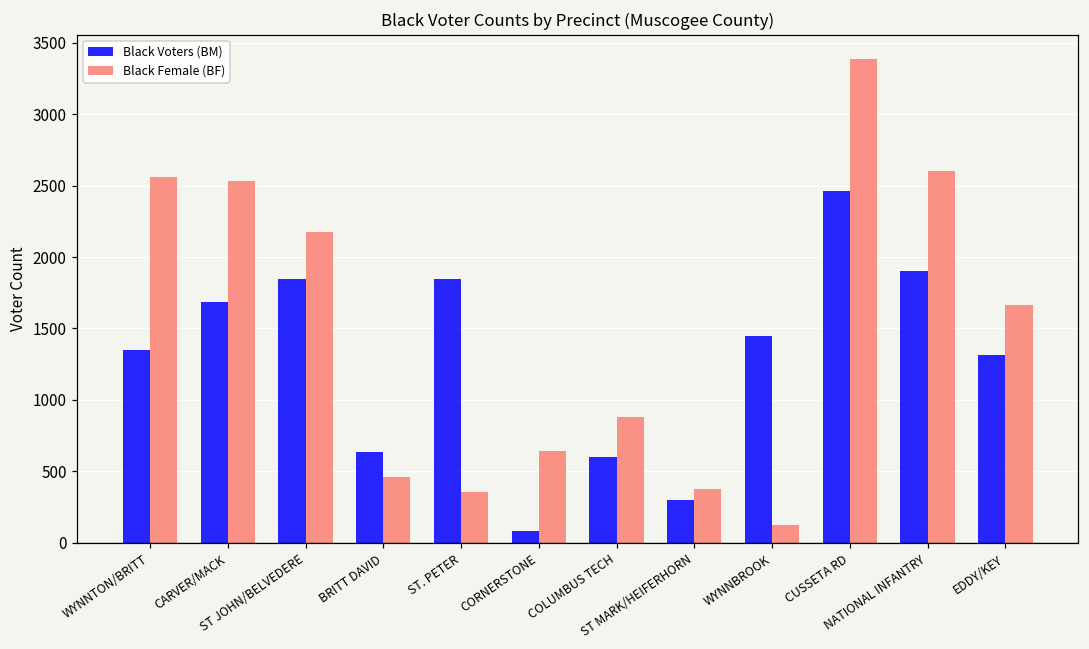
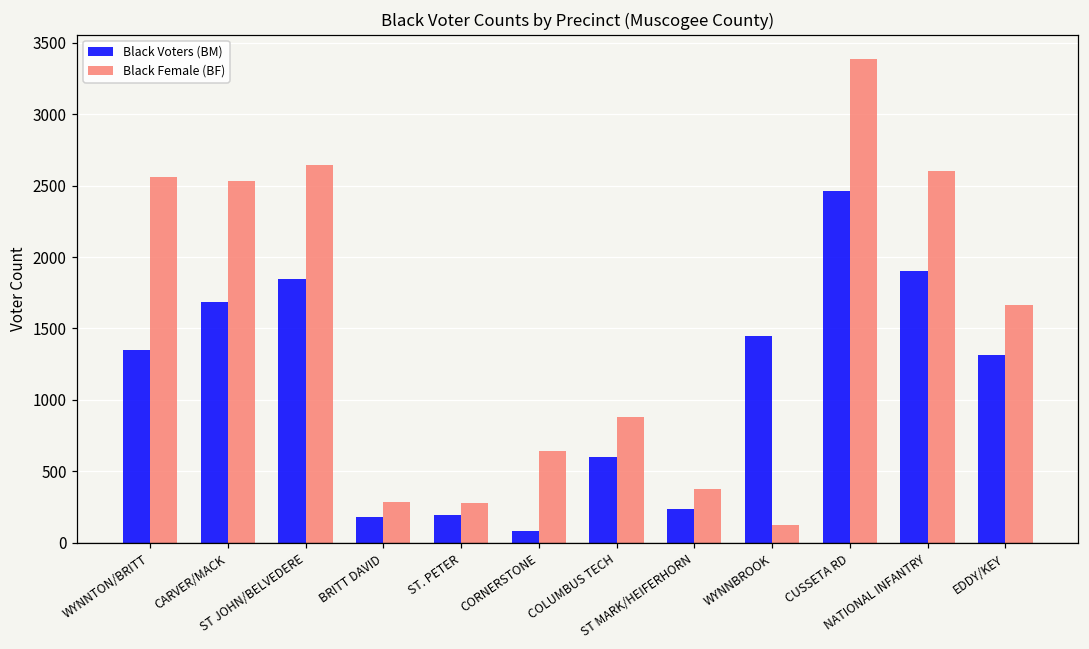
Black Female (BF), ST JOHN/BELVEDERE: 2180 -> 2640
Black Voters (BM), BRITT DAVID: 640 -> 180
Black Female (BF), BRITT DAVID: 460 -> 280
Black Voters (BM), ST. PETER: 1850 -> 190
Black Female (BF), ST. PETER: 350 -> 280
Black Voters (BM), ST MARK/HEIFERHORN: 300 -> 240
